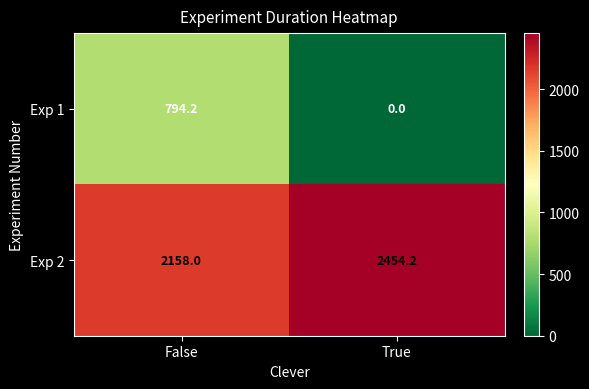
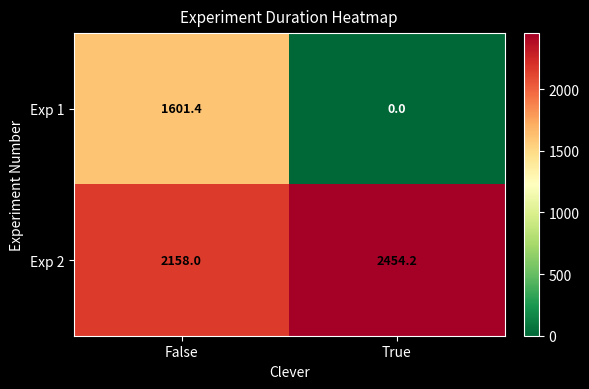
Exp 1, False: 794.2 -> 1601.4
